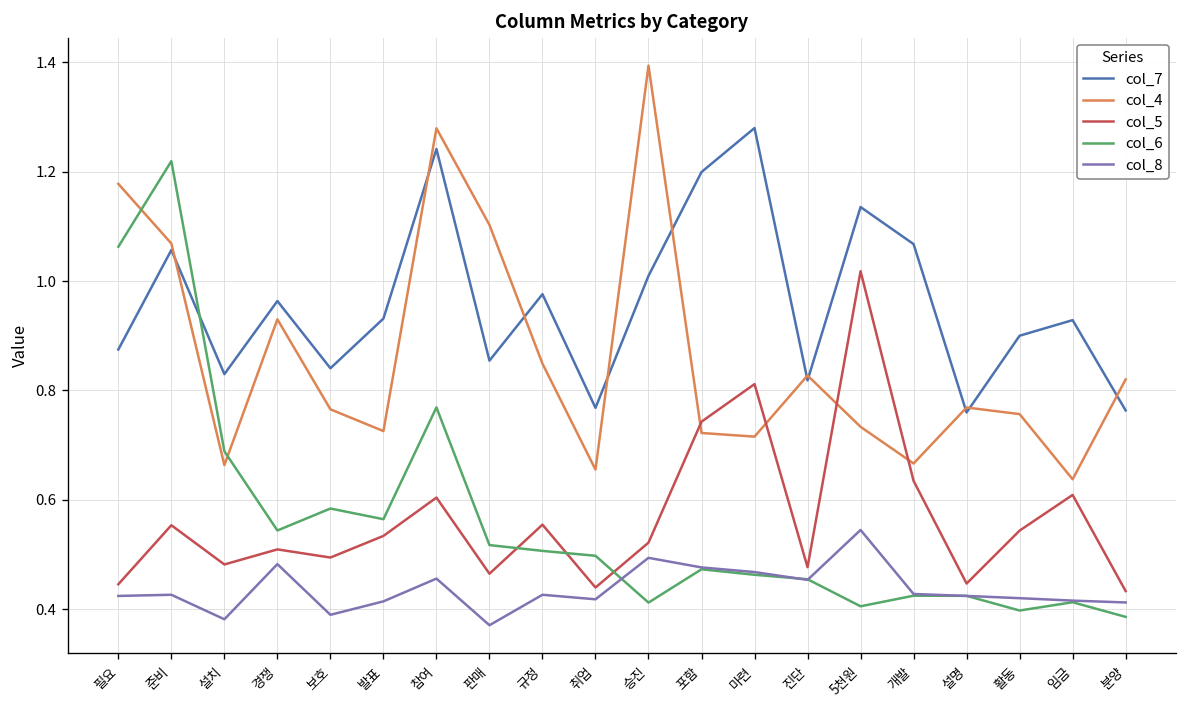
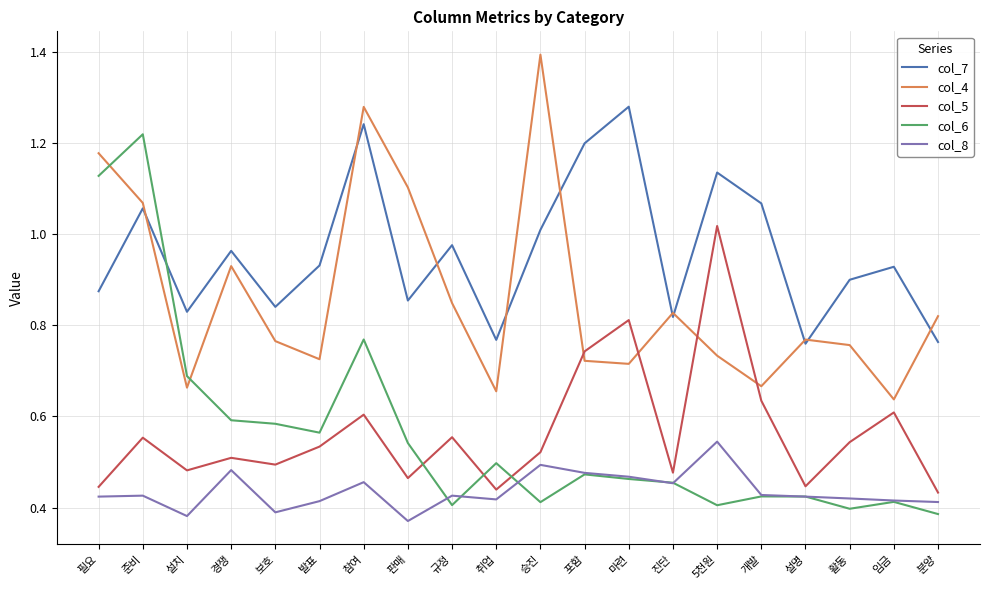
col_6, 필요: 1.06 -> 1.13
col_6, 경쟁: 0.54 -> 0.59
col_6, 판매: 0.52 -> 0.54
col_6, 규정: 0.51 -> 0.41
